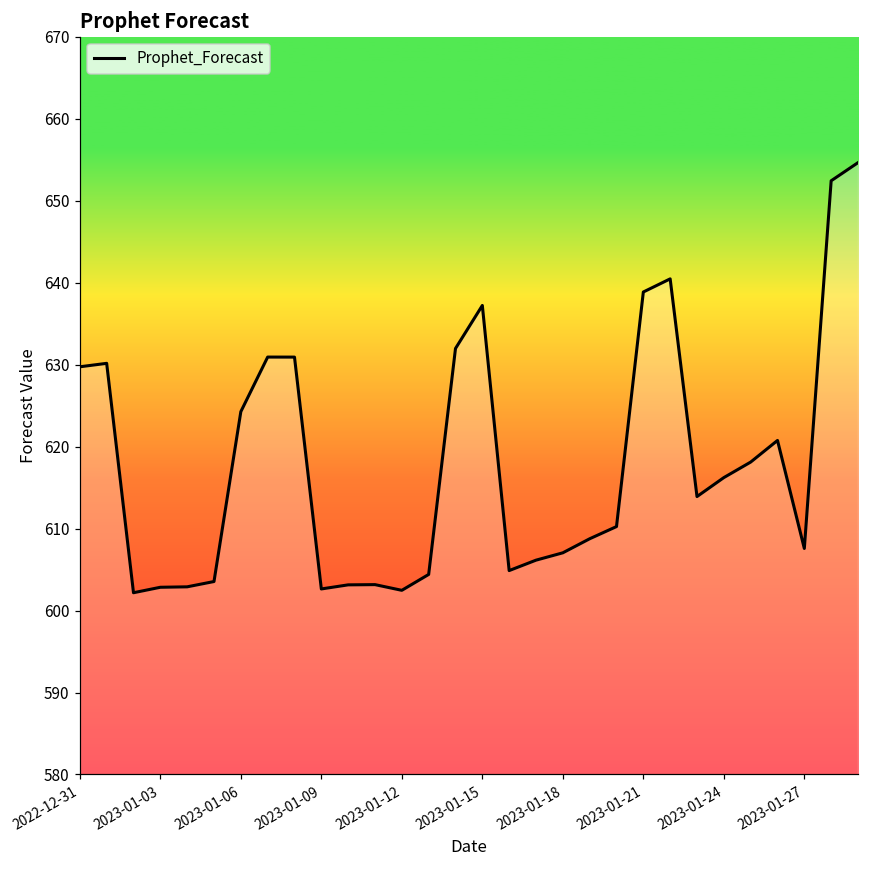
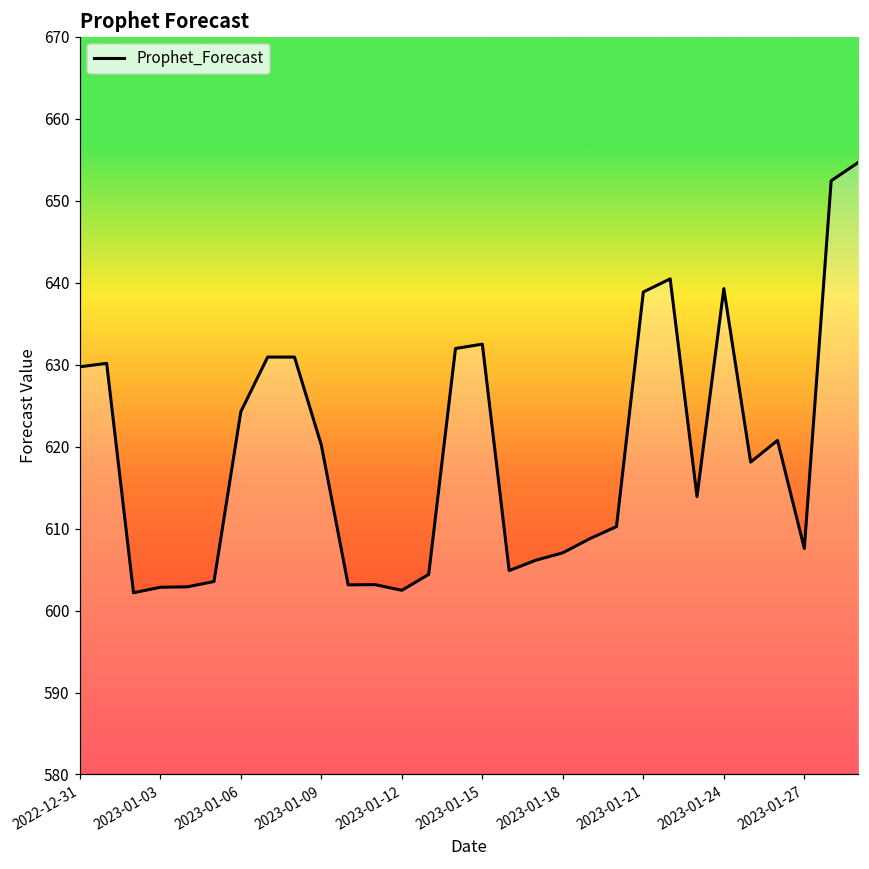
2023-01-09: 603 -> 620
2023-01-15: 637 -> 632
2023-01-24: 616 -> 639
